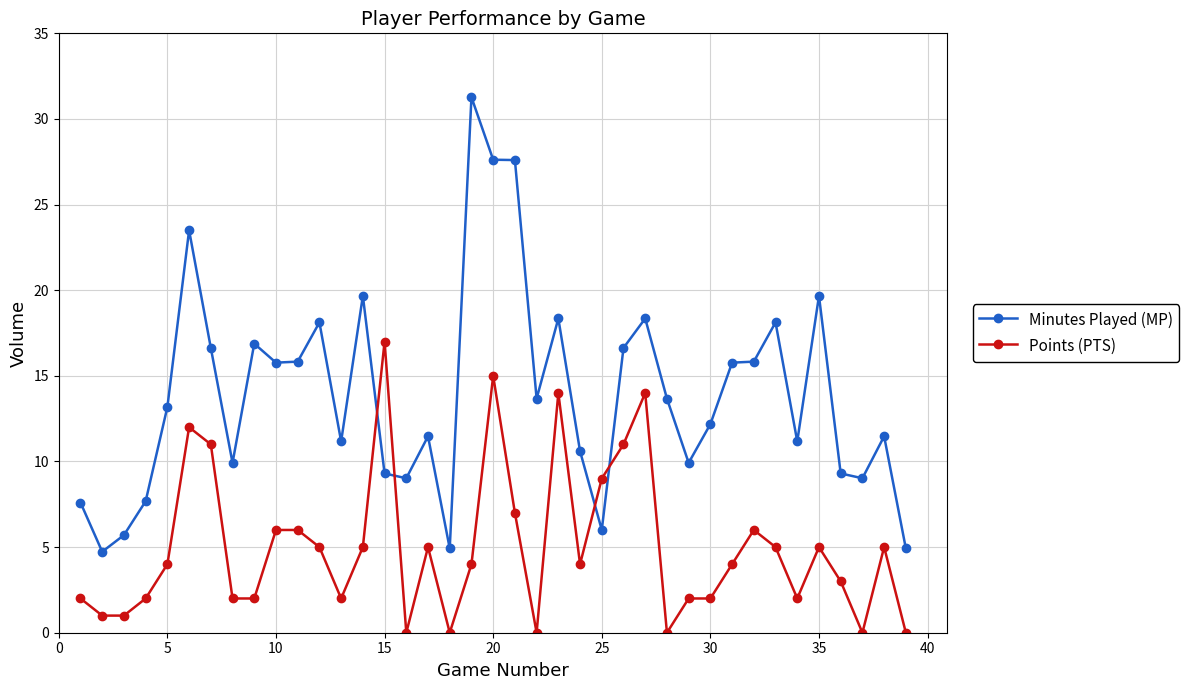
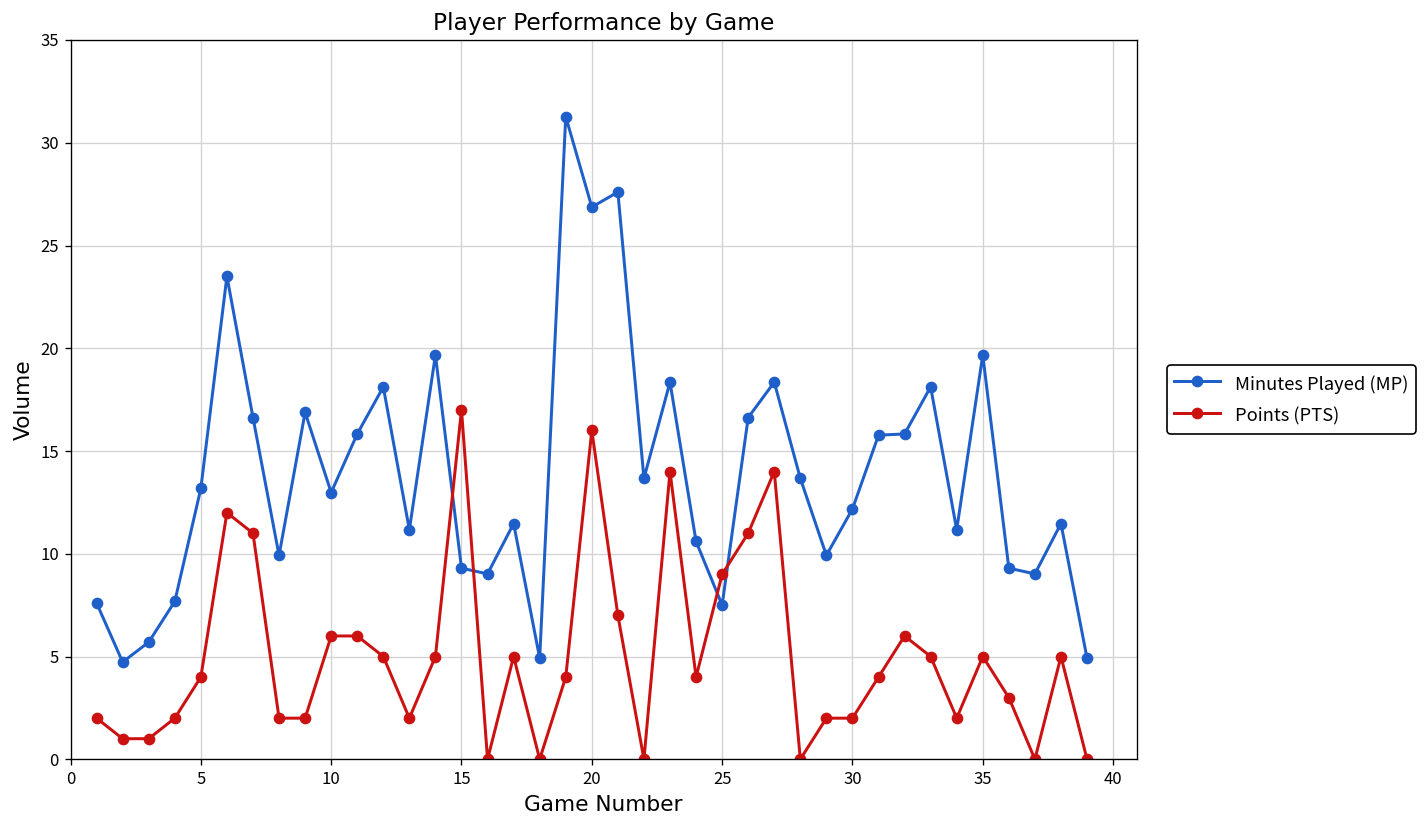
Minutes Played (MP), 10: 15.8 -> 13.0
Minutes Played (MP), 20: 27.6 -> 26.9
Points (PTS), 20: 15 -> 16
Minutes Played (MP), 25: 6.0 -> 7.5
